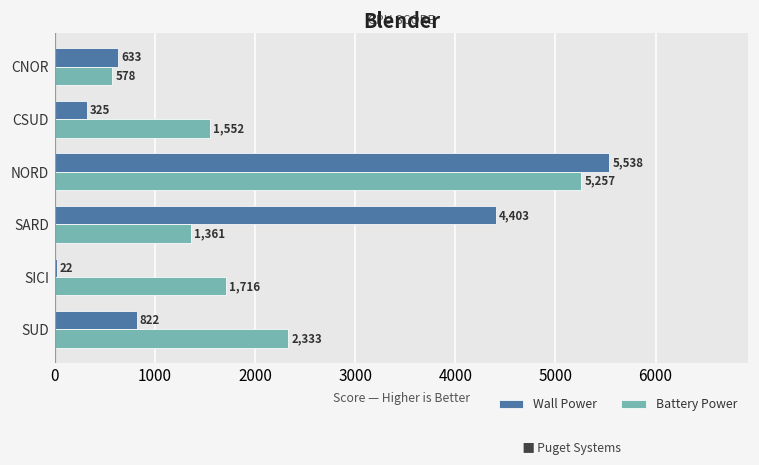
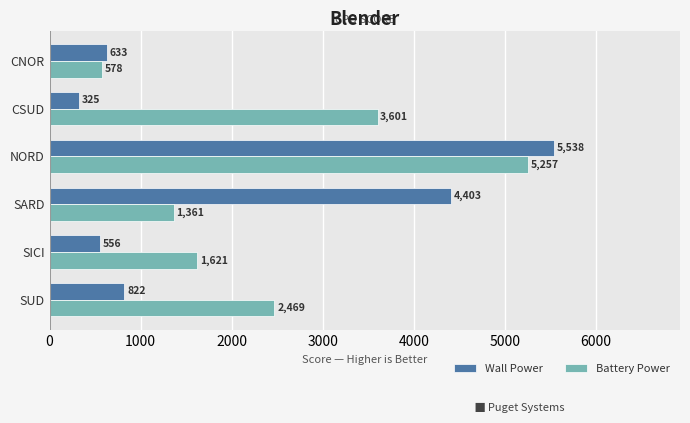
Battery Power, CSUD: 1,552 -> 3,601
Wall Power, SICI: 22 -> 556
Battery Power, SICI: 1,716 -> 1,621
Battery Power, SUD: 2,333 -> 2,469
